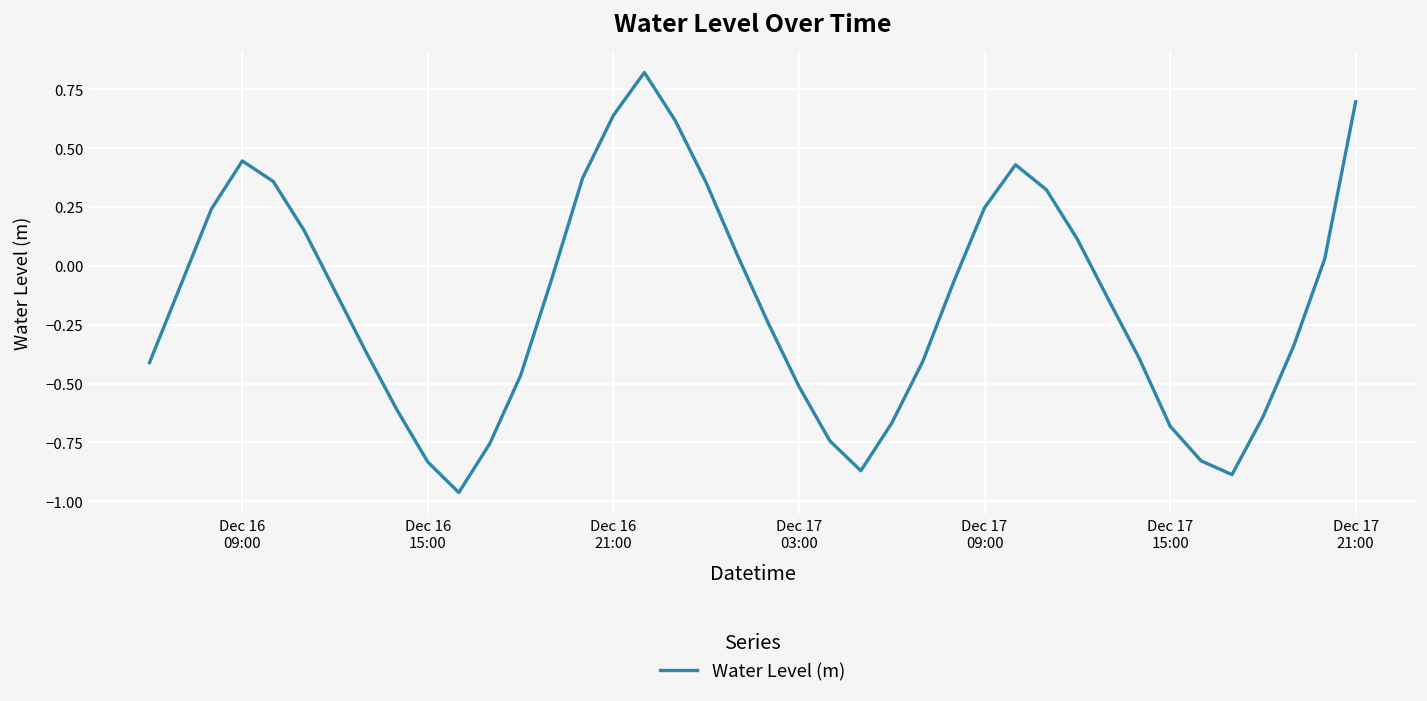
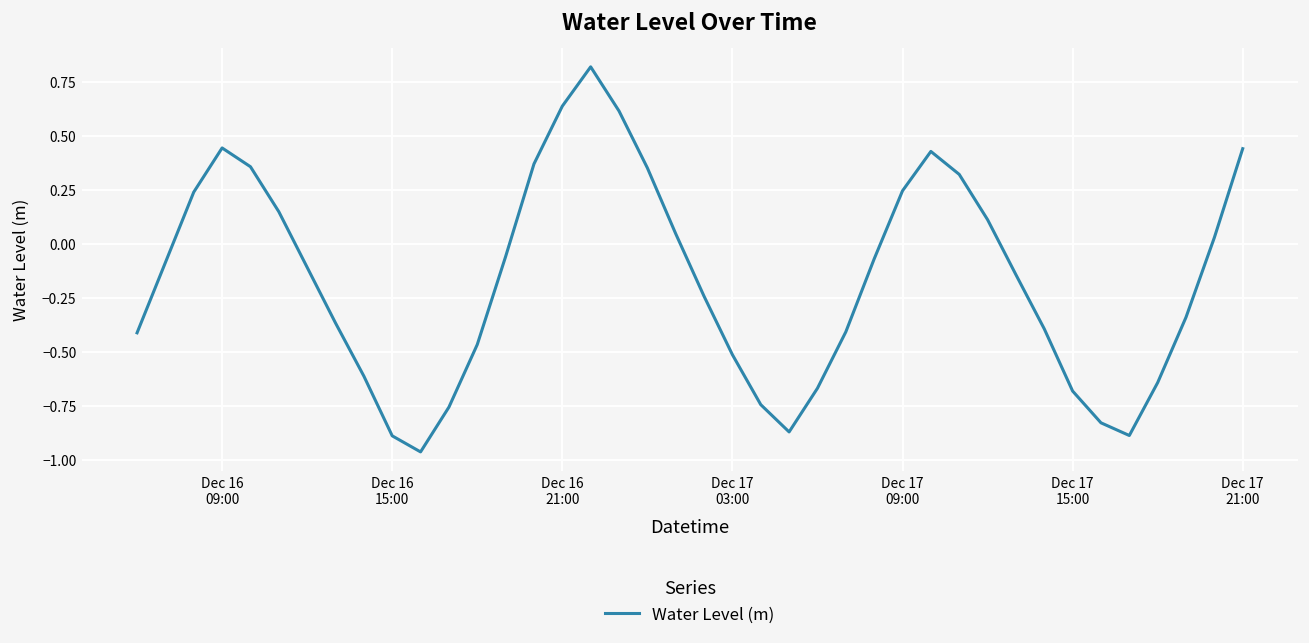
Dec 16 15:00: -0.83 -> -0.89
Dec 17 21:00: 0.70 -> 0.44
